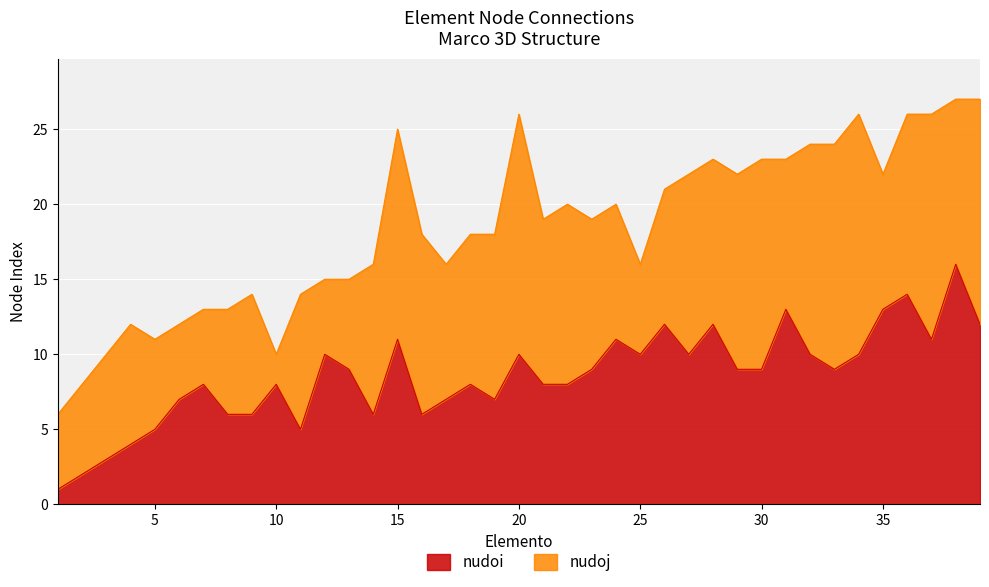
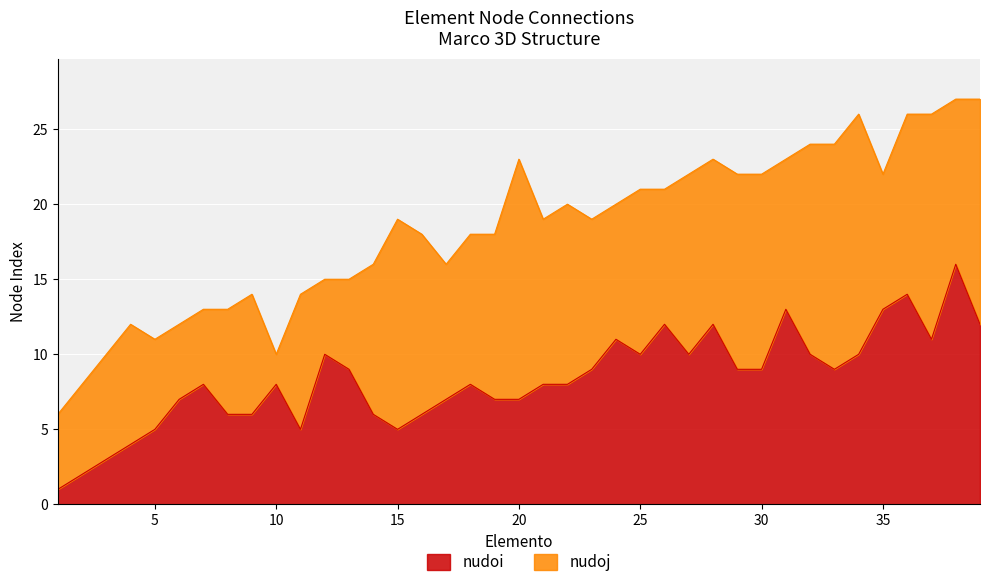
nudoi, 15: 11 -> 5
nudoi, 20: 10 -> 7
nudoj, 25: 6 -> 11
nudoj, 30: 14 -> 13
